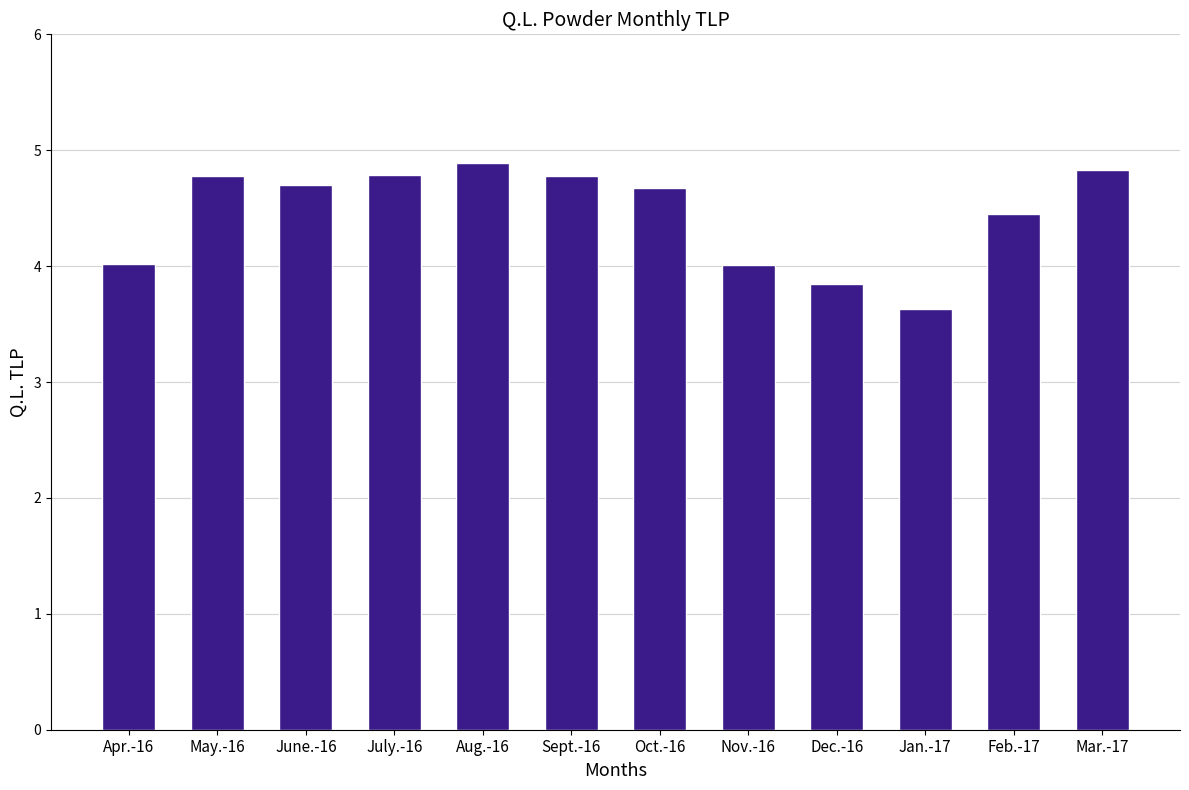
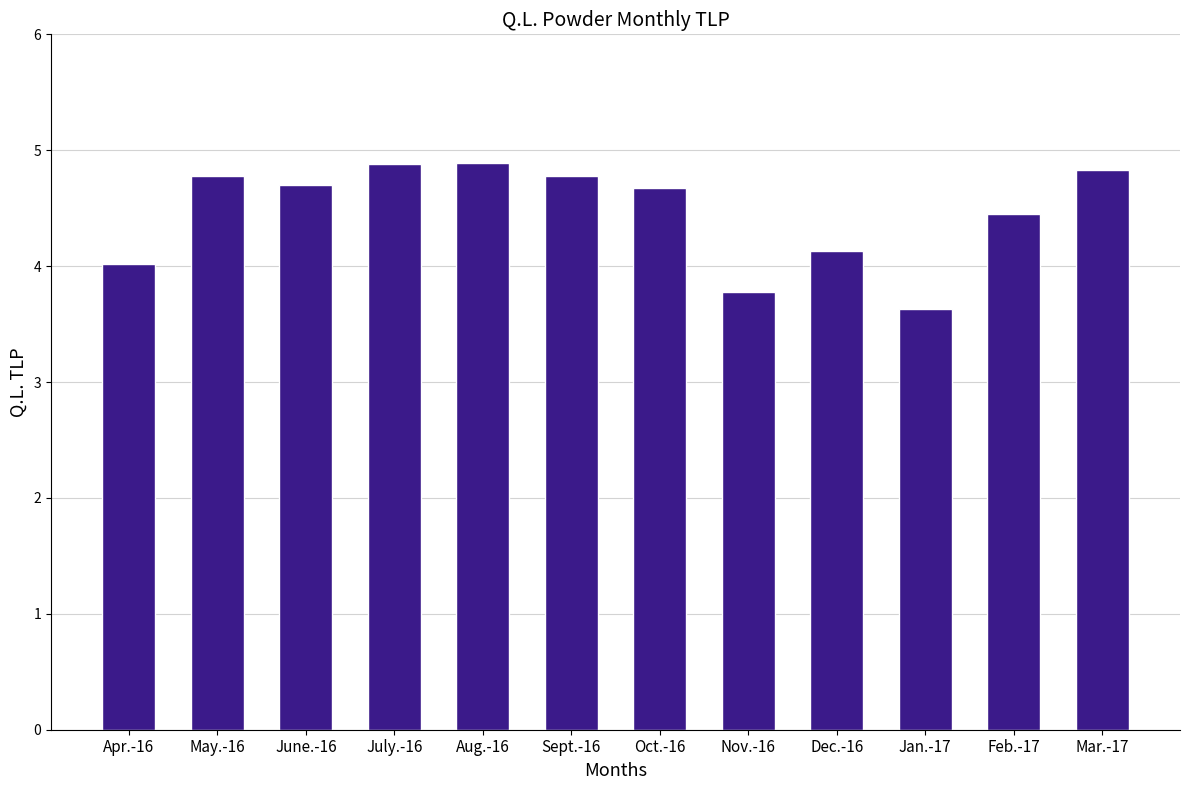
July.-16: 4.79 -> 4.88
Nov.-16: 4.01 -> 3.78
Dec.-16: 3.85 -> 4.13
